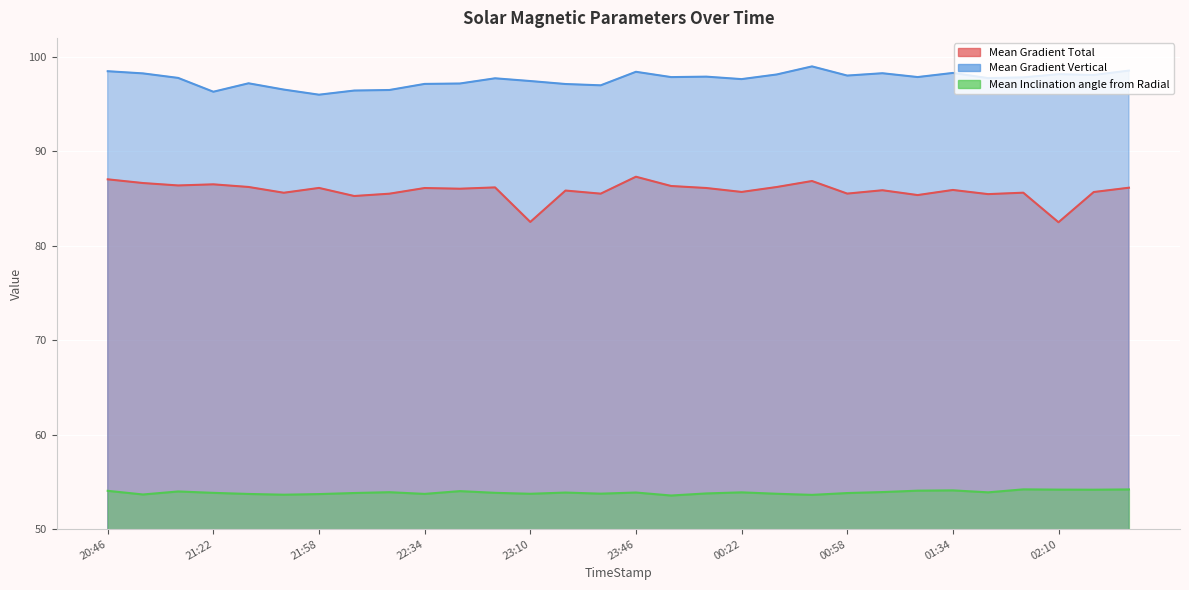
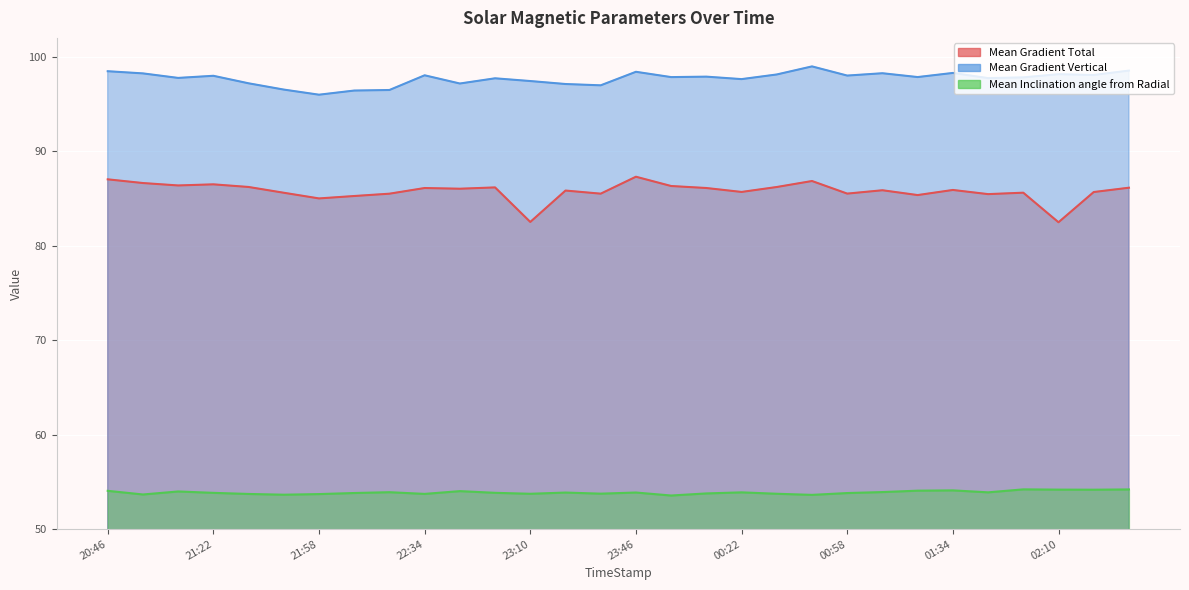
Mean Gradient Vertical, 21:22: 96 -> 98
Mean Gradient Total, 21:58: 86 -> 85
Mean Gradient Vertical, 22:34: 97 -> 98
